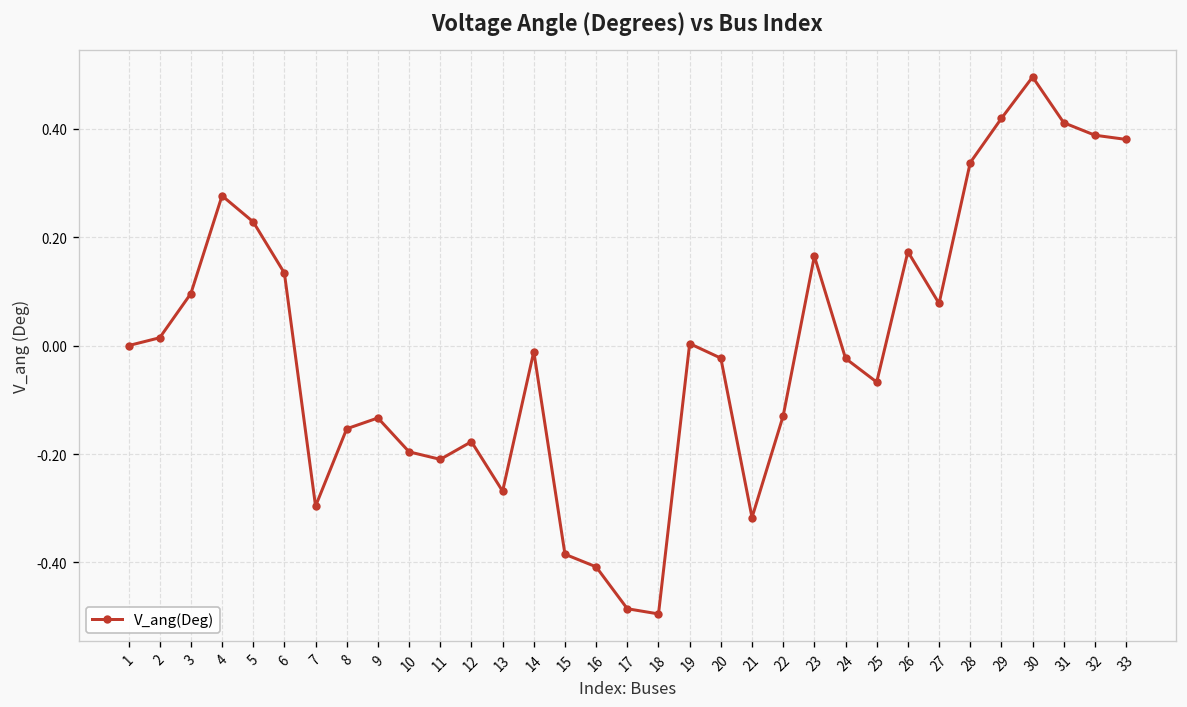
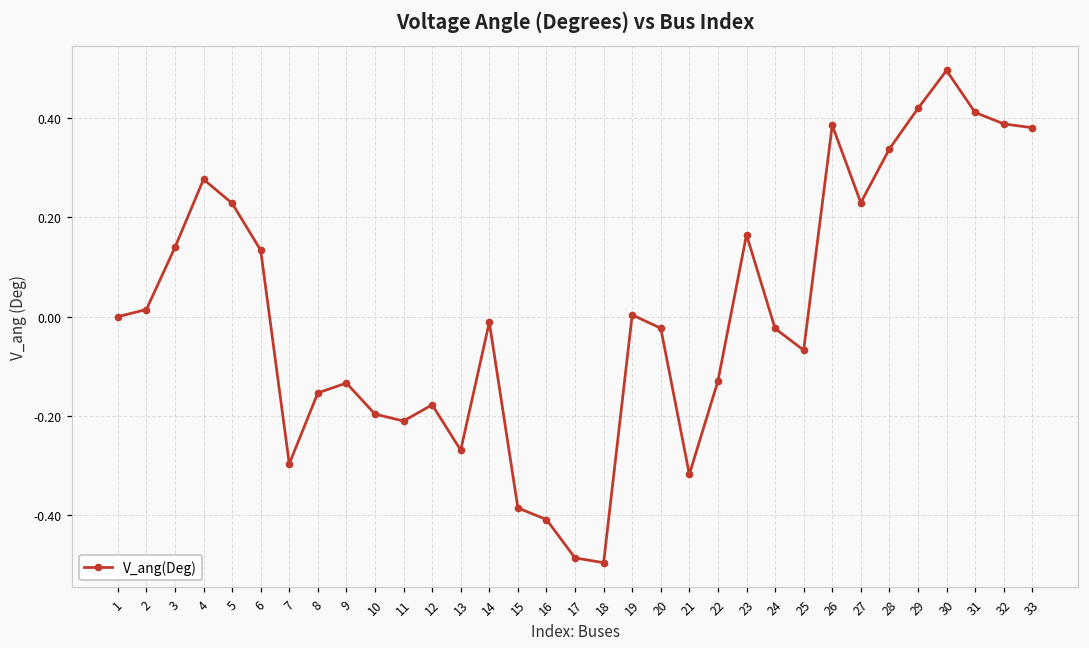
3: 0.10 -> 0.14
26: 0.17 -> 0.39
27: 0.08 -> 0.23
